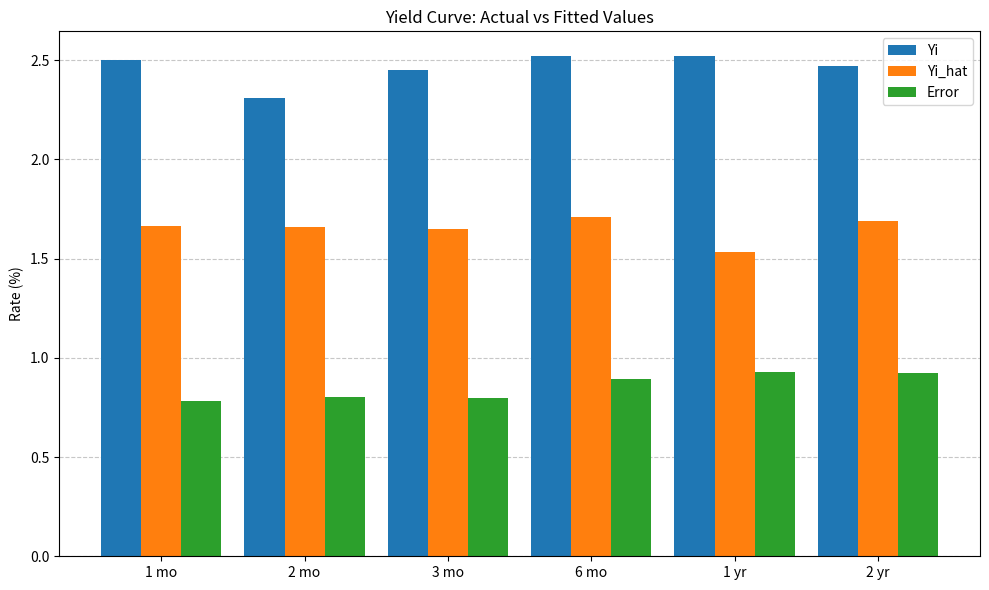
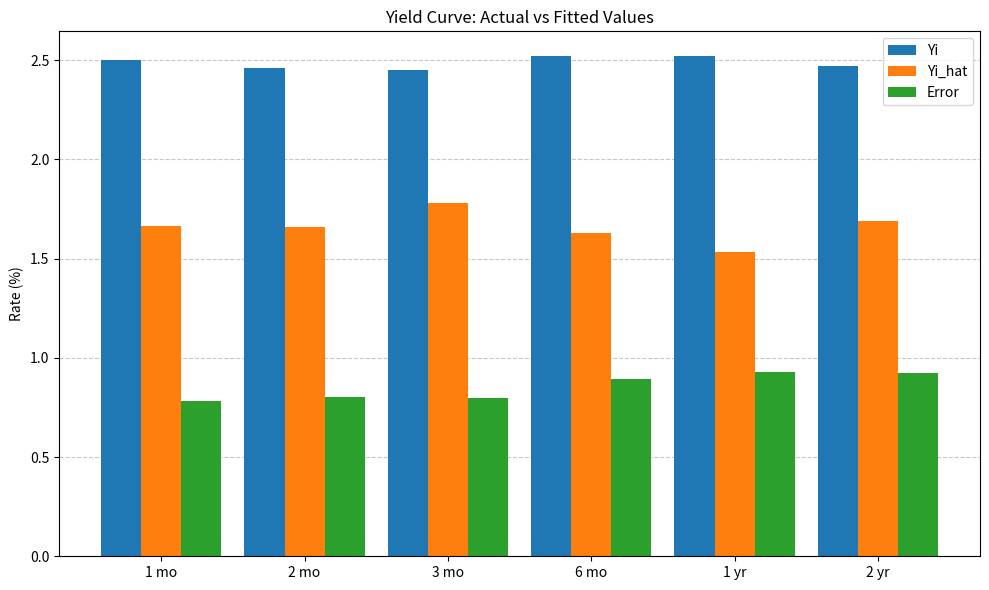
Yi, 2 mo: 2.31 -> 2.46
Yi_hat, 3 mo: 1.65 -> 1.78
Yi_hat, 6 mo: 1.71 -> 1.63
